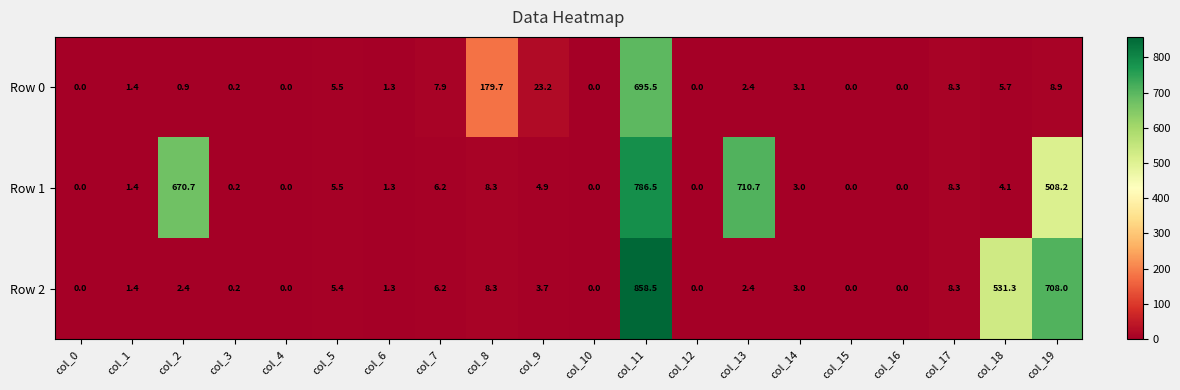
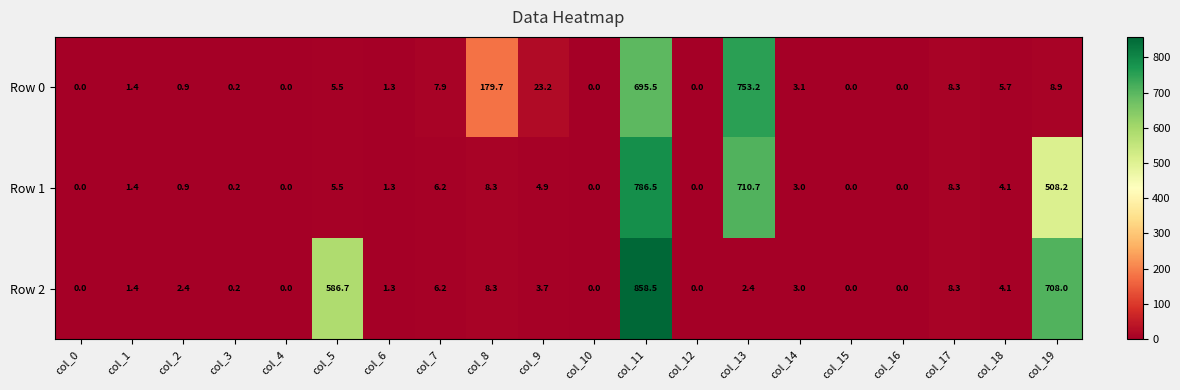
Row 0, col_13: 2.4 -> 753.2
Row 1, col_2: 670.7 -> 0.9
Row 2, col_5: 5.4 -> 586.7
Row 2, col_18: 531.3 -> 4.1
